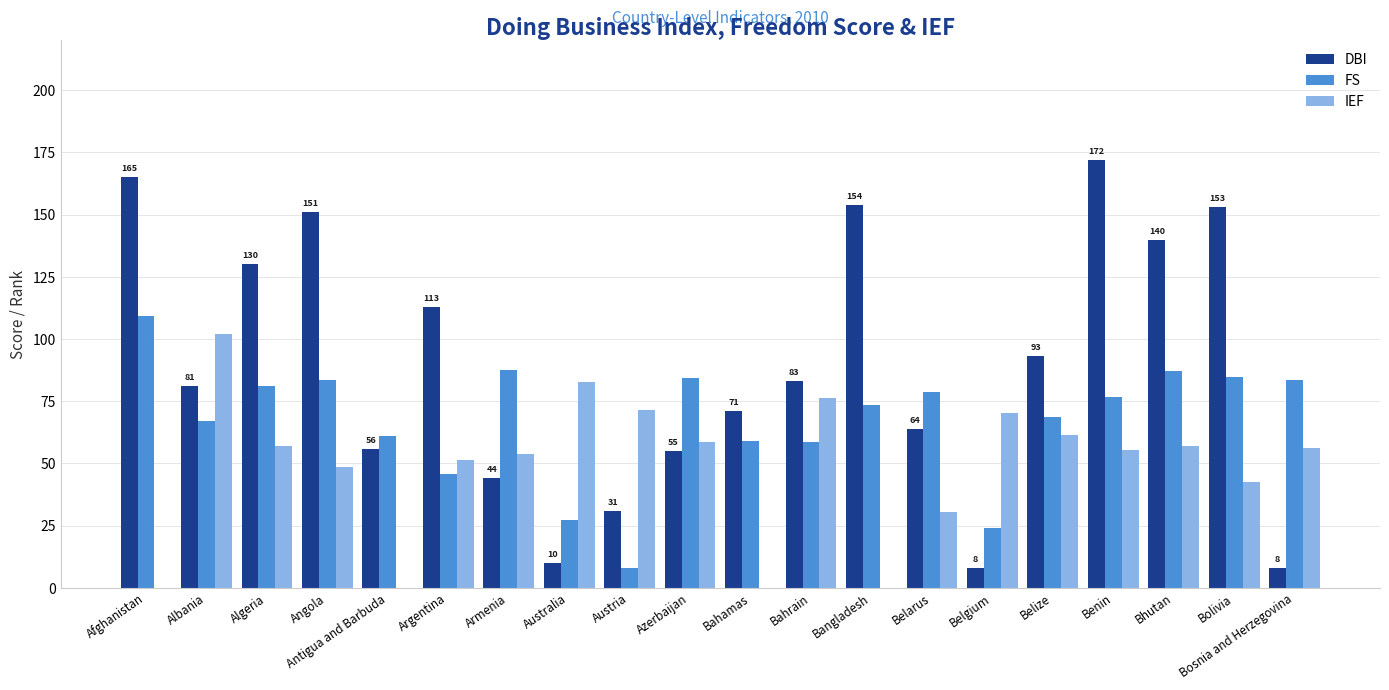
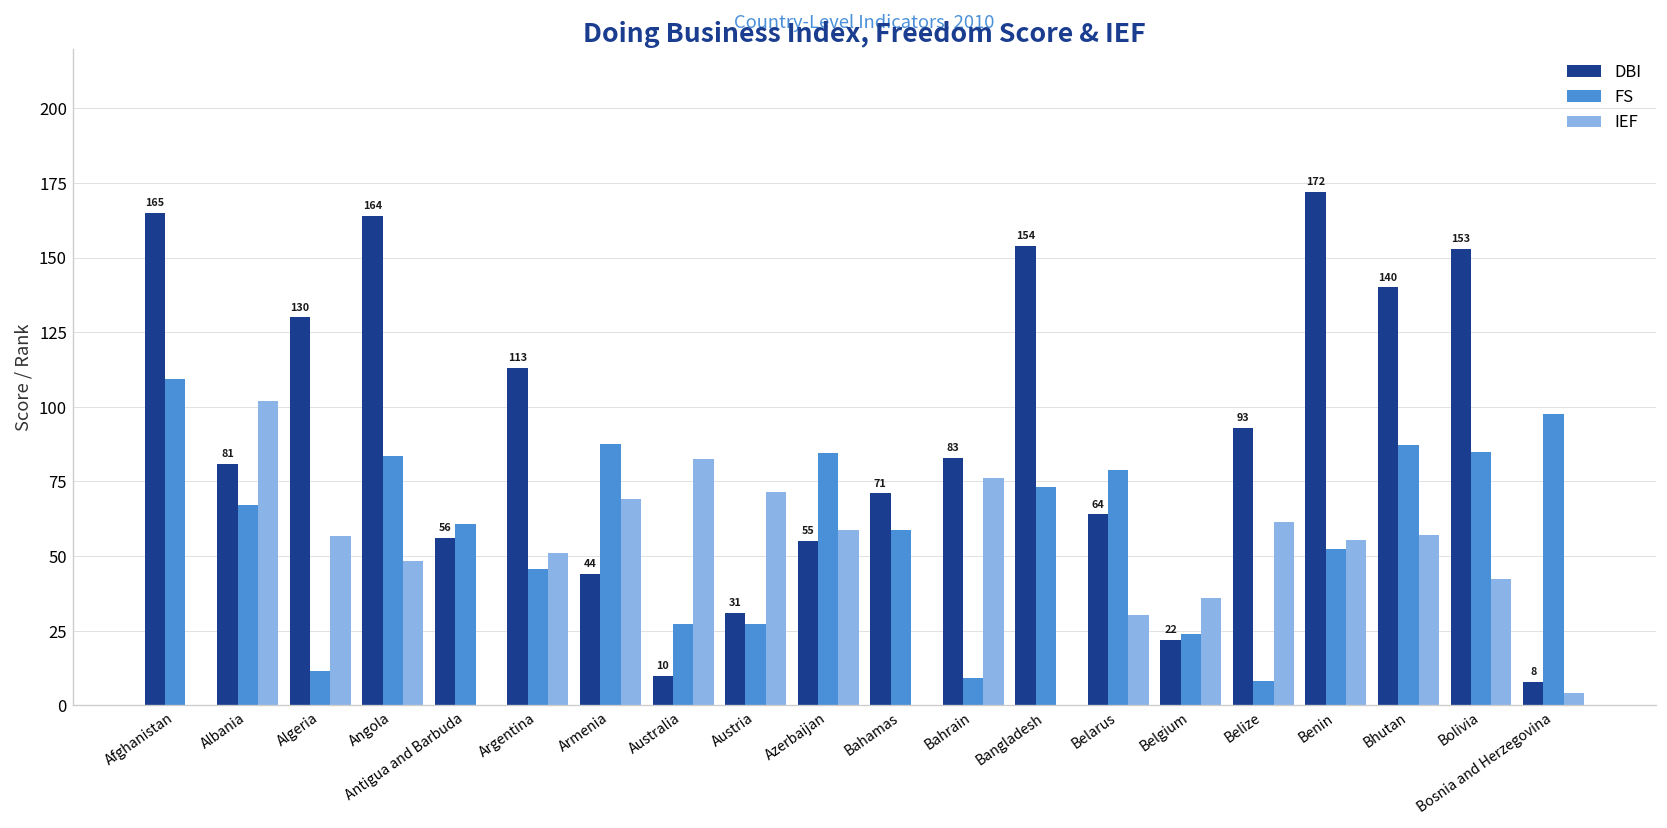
FS, Algeria: 81 -> 12
DBI, Angola: 151 -> 164
IEF, Armenia: 54 -> 69
FS, Austria: 8 -> 27
FS, Bahrain: 59 -> 9
DBI, Belgium: 8 -> 22
IEF, Belgium: 70 -> 36
FS, Belize: 69 -> 8
FS, Benin: 77 -> 52
FS, Bosnia and Herzegovina: 84 -> 98
IEF, Bosnia and Herzegovina: 56 -> 4
